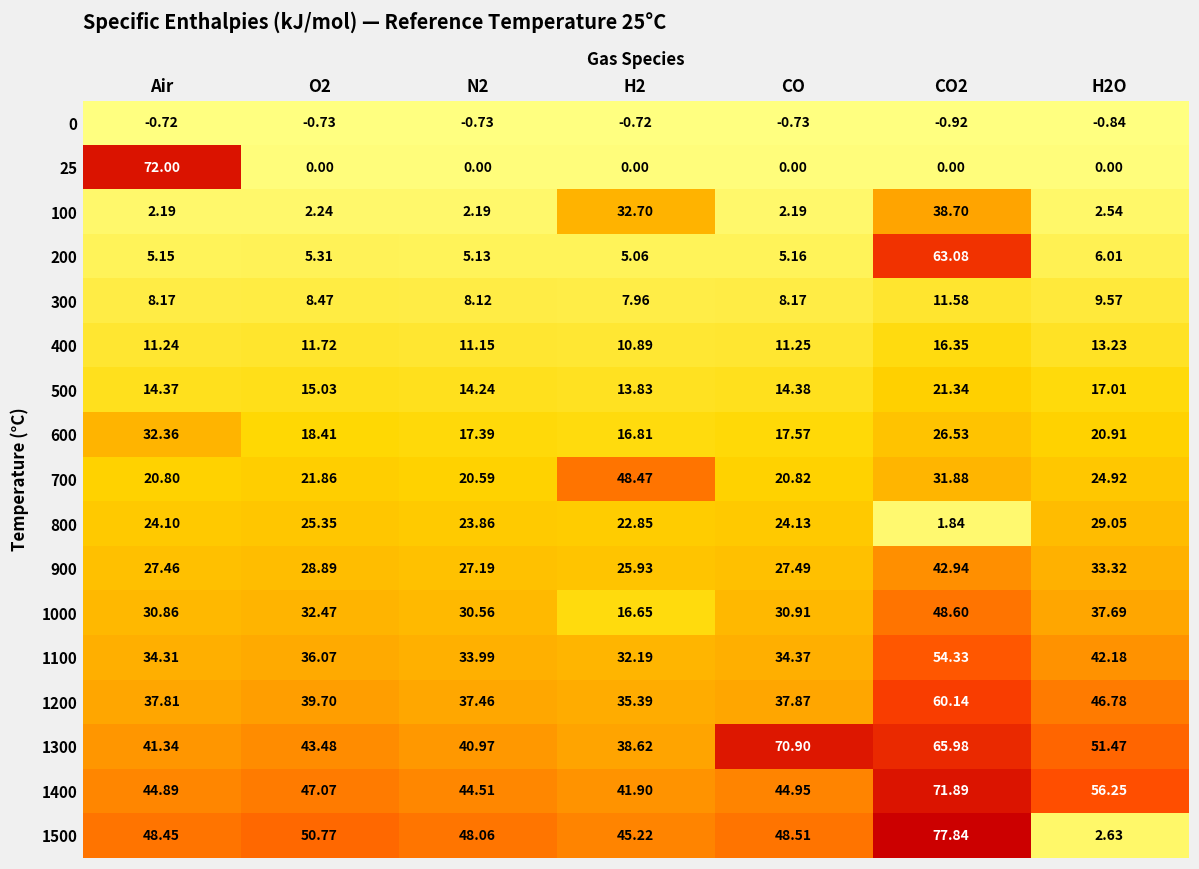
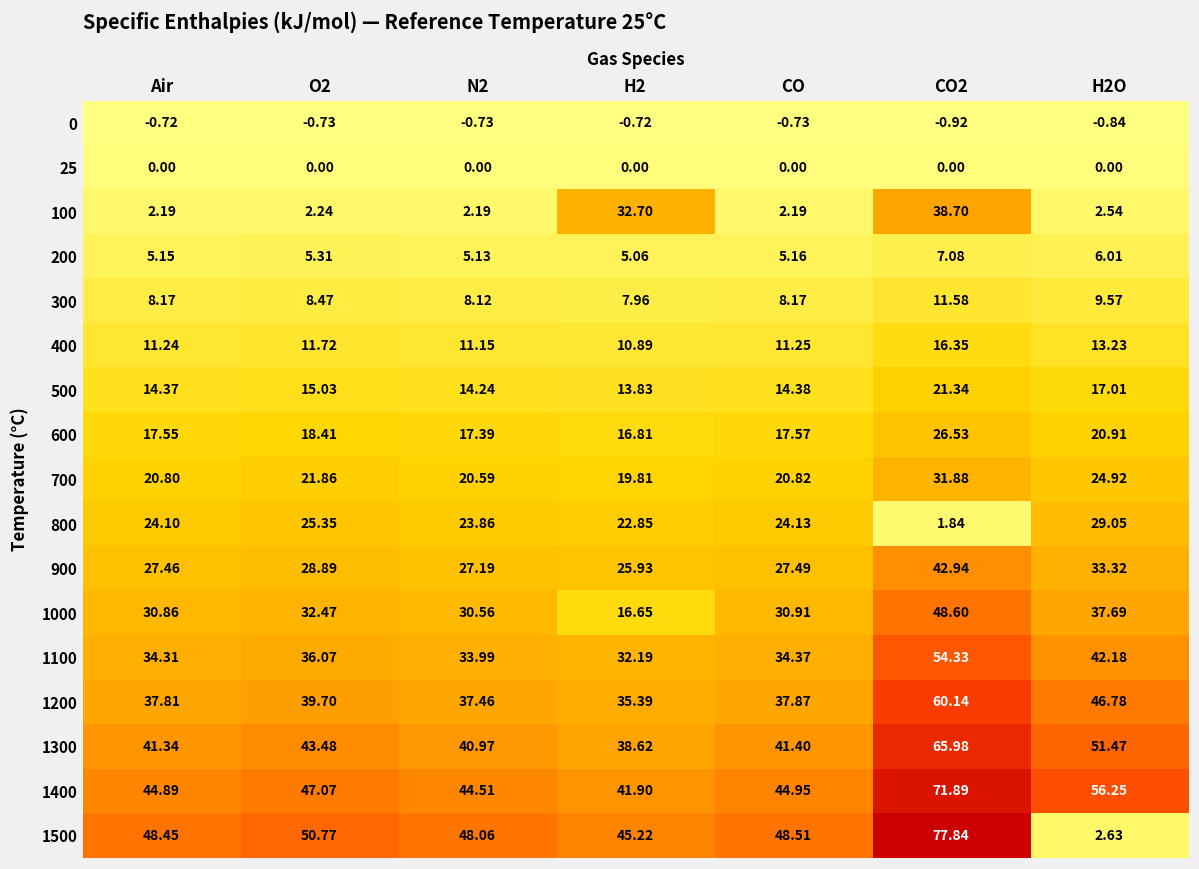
25, Air: 72.00 -> 0.00
200, CO2: 63.08 -> 7.08
600, Air: 32.36 -> 17.55
700, H2: 48.47 -> 19.81
1300, CO: 70.90 -> 41.40
